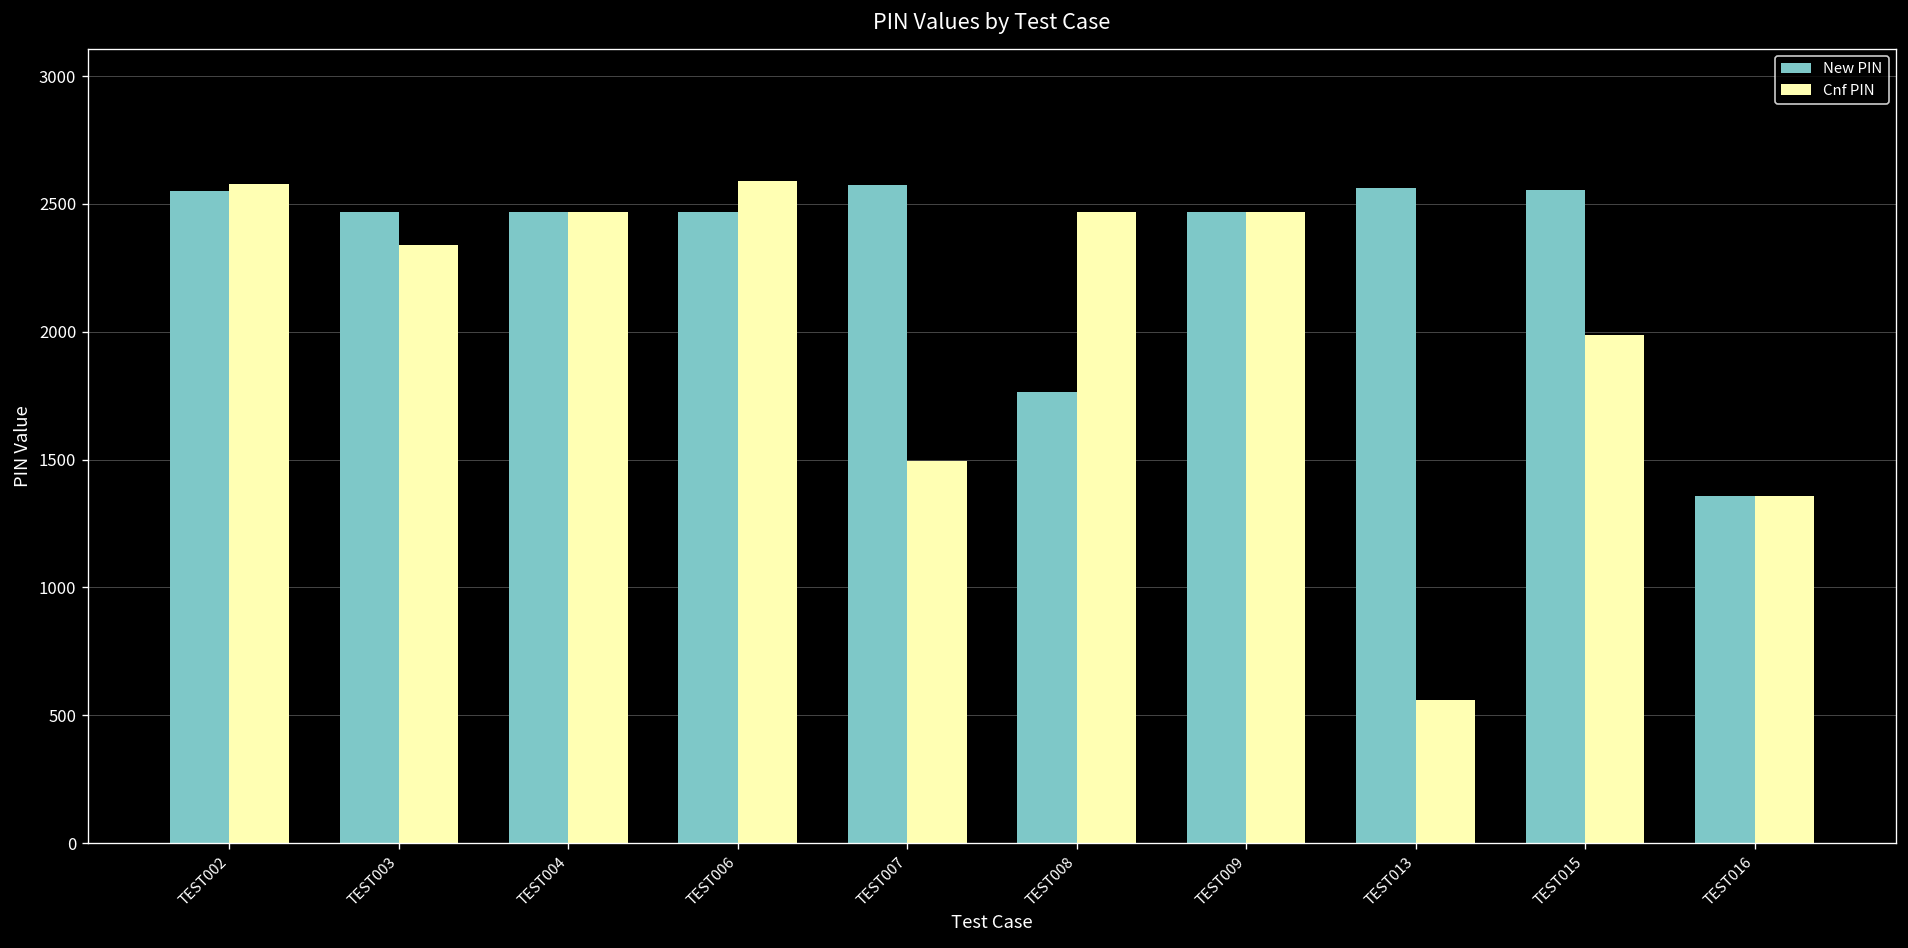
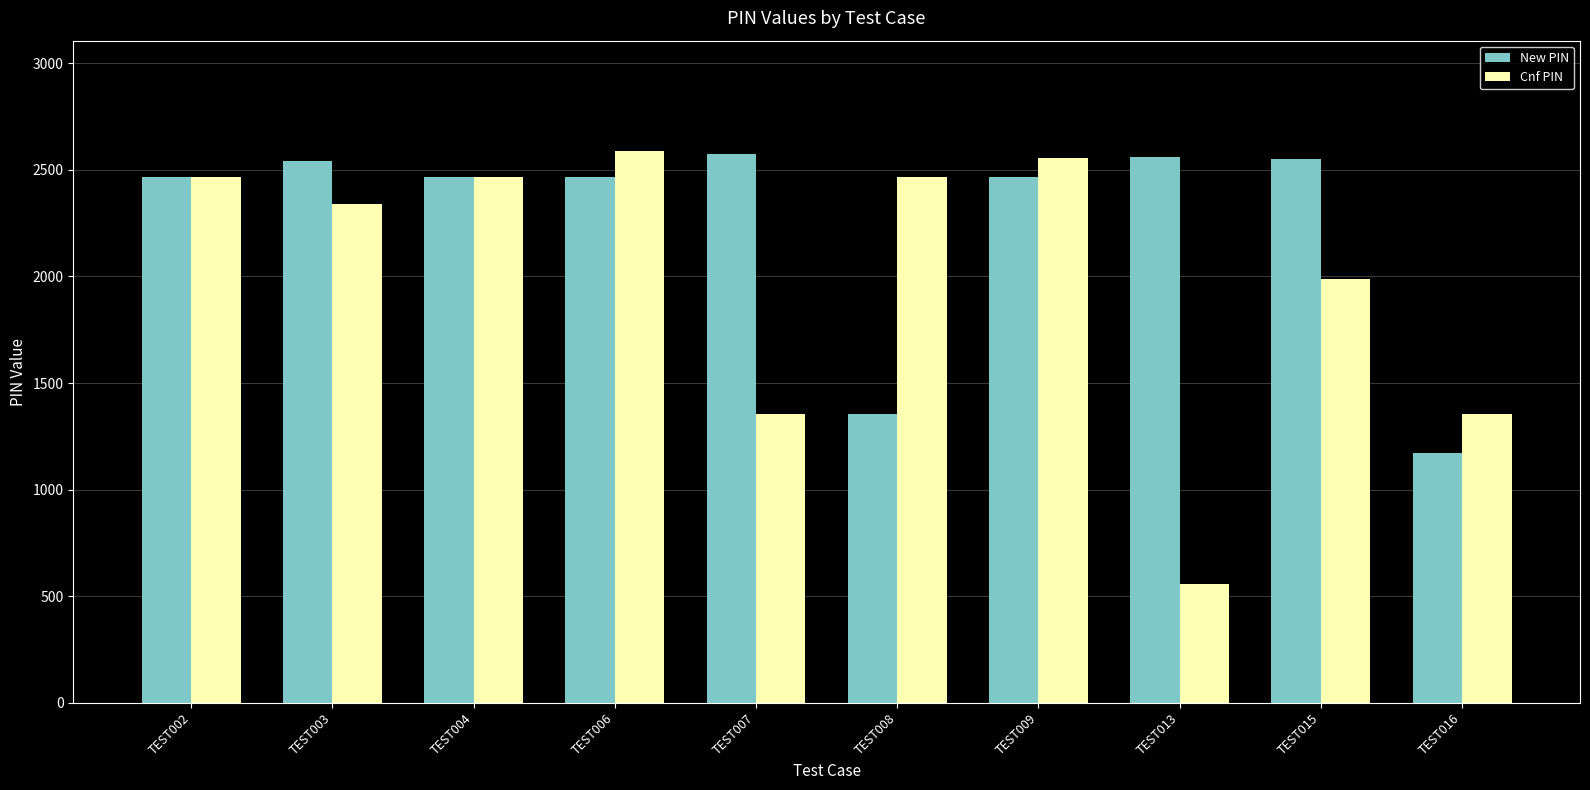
New PIN, TEST002: 2550 -> 2470
Cnf PIN, TEST002: 2580 -> 2470
New PIN, TEST003: 2470 -> 2540
Cnf PIN, TEST007: 1500 -> 1360
New PIN, TEST008: 1760 -> 1360
Cnf PIN, TEST009: 2470 -> 2560
New PIN, TEST016: 1360 -> 1170
